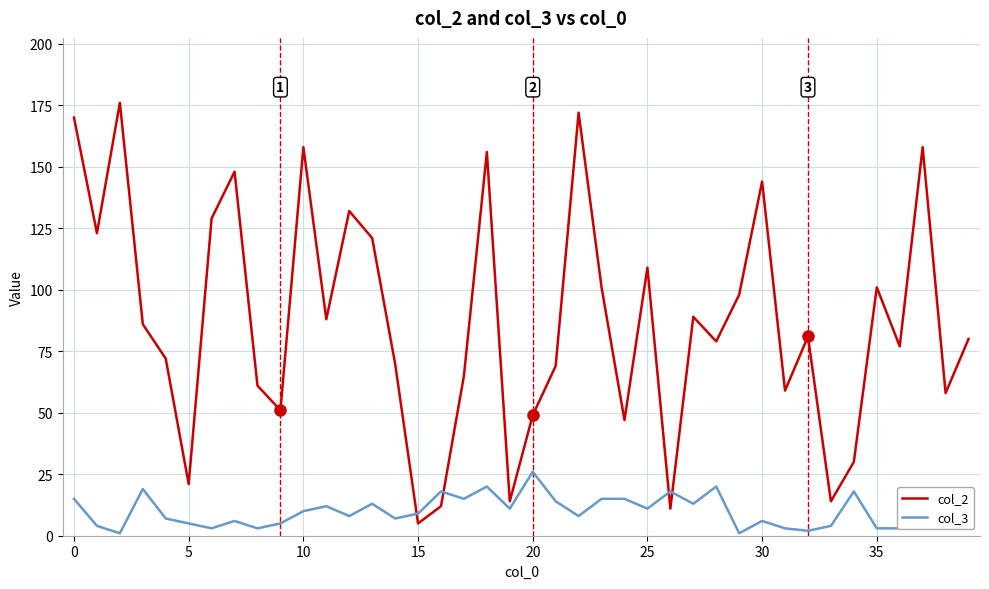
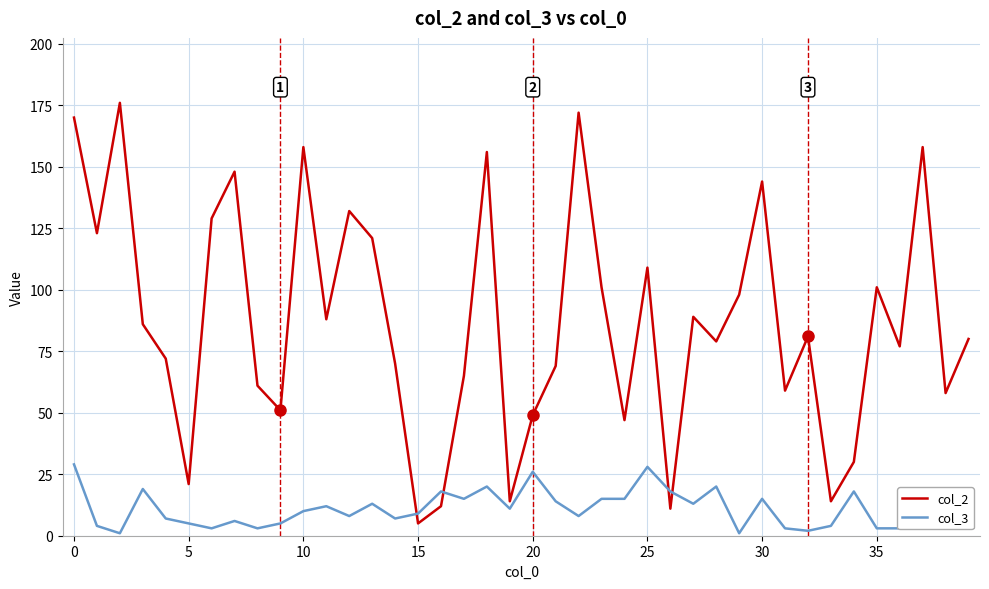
col_3, 0: 15 -> 29
col_3, 25: 11 -> 28
col_3, 30: 6 -> 15
